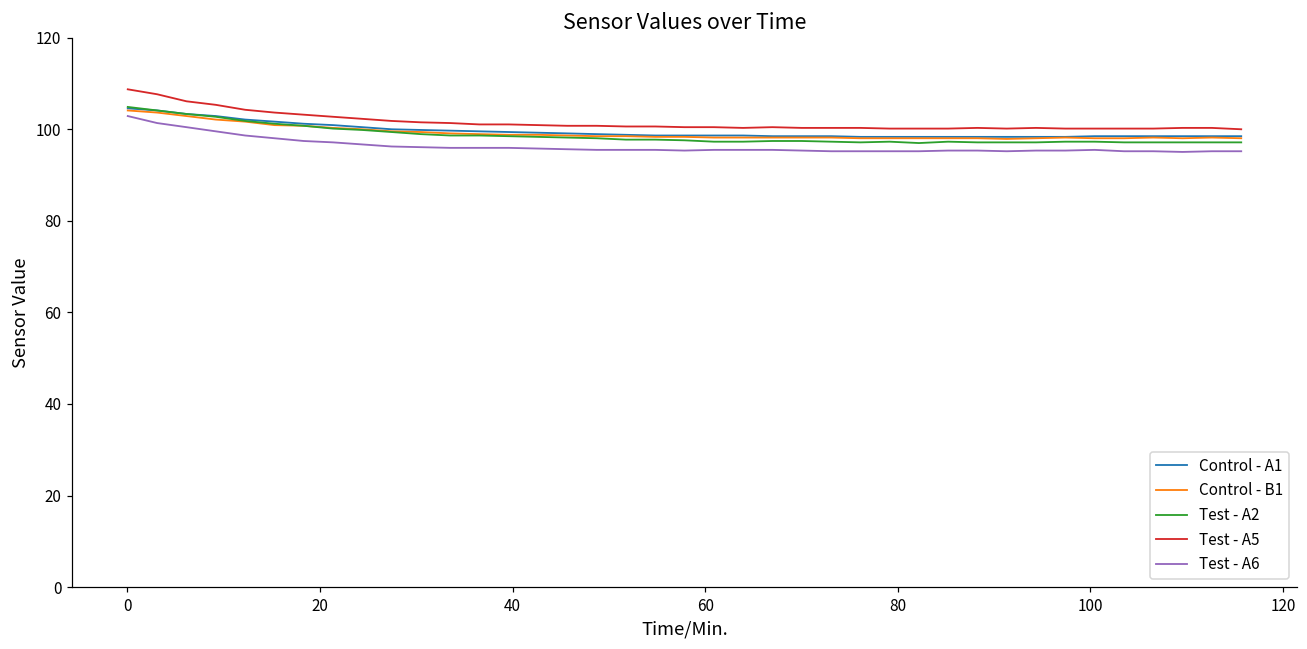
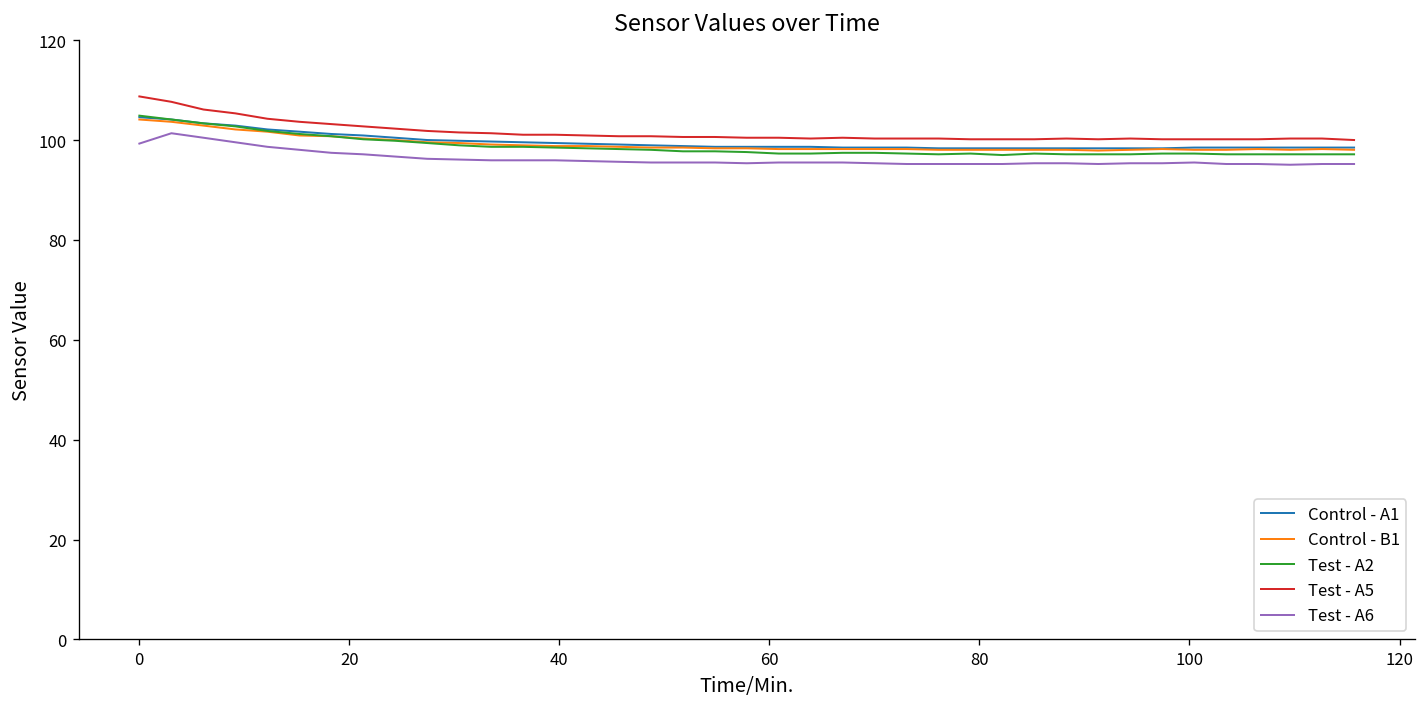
Test - A6, 0: 103 -> 99
